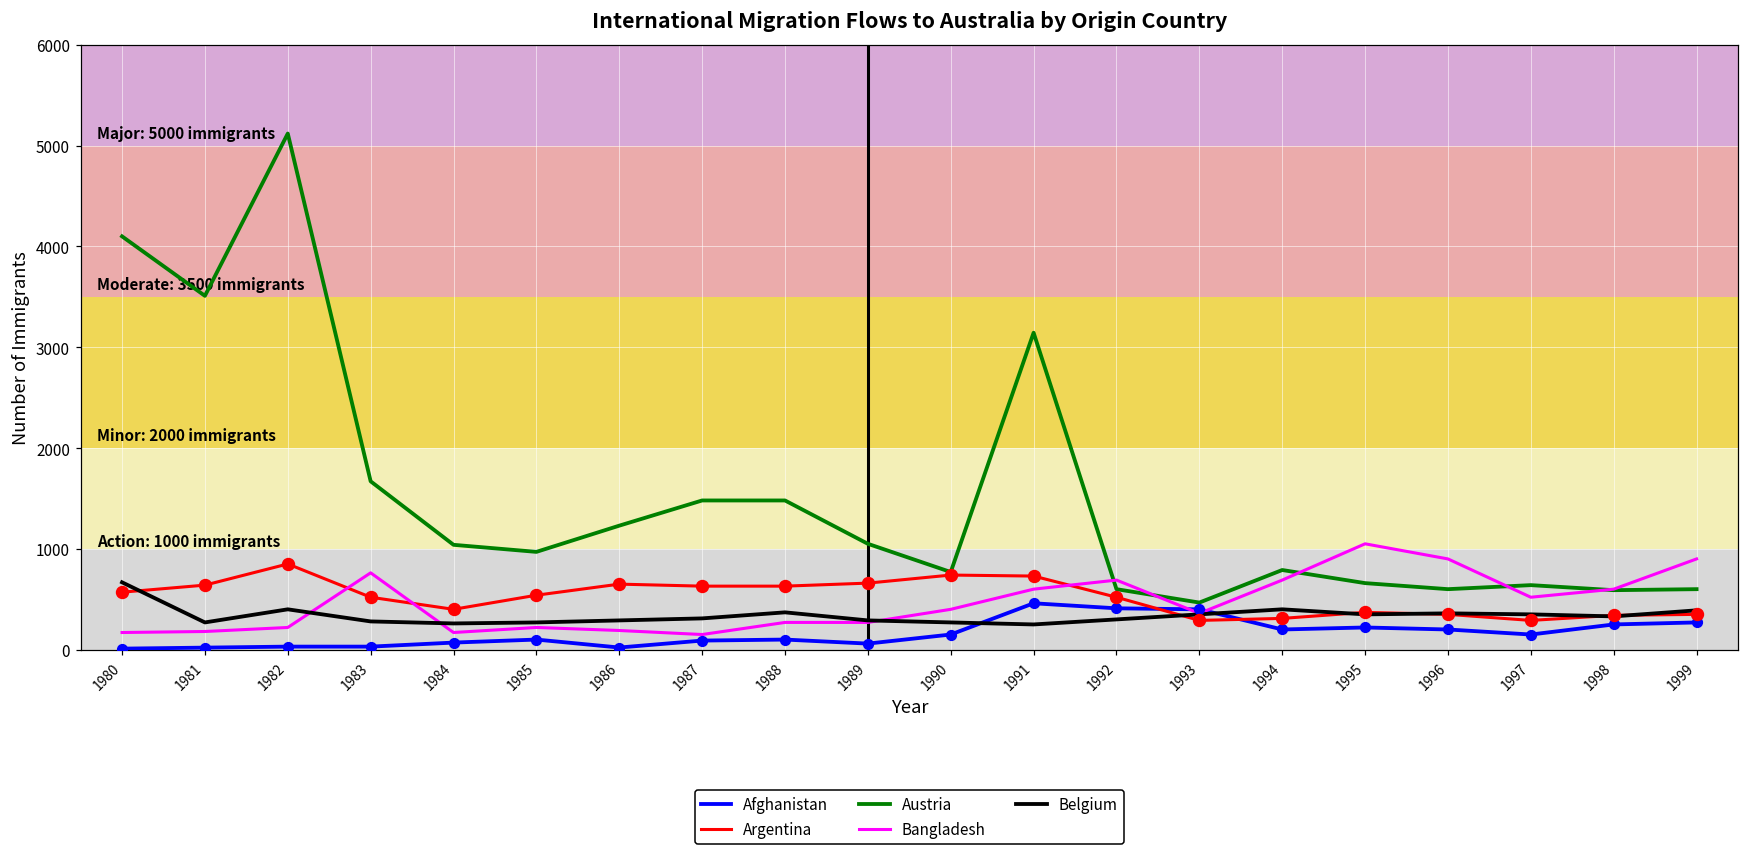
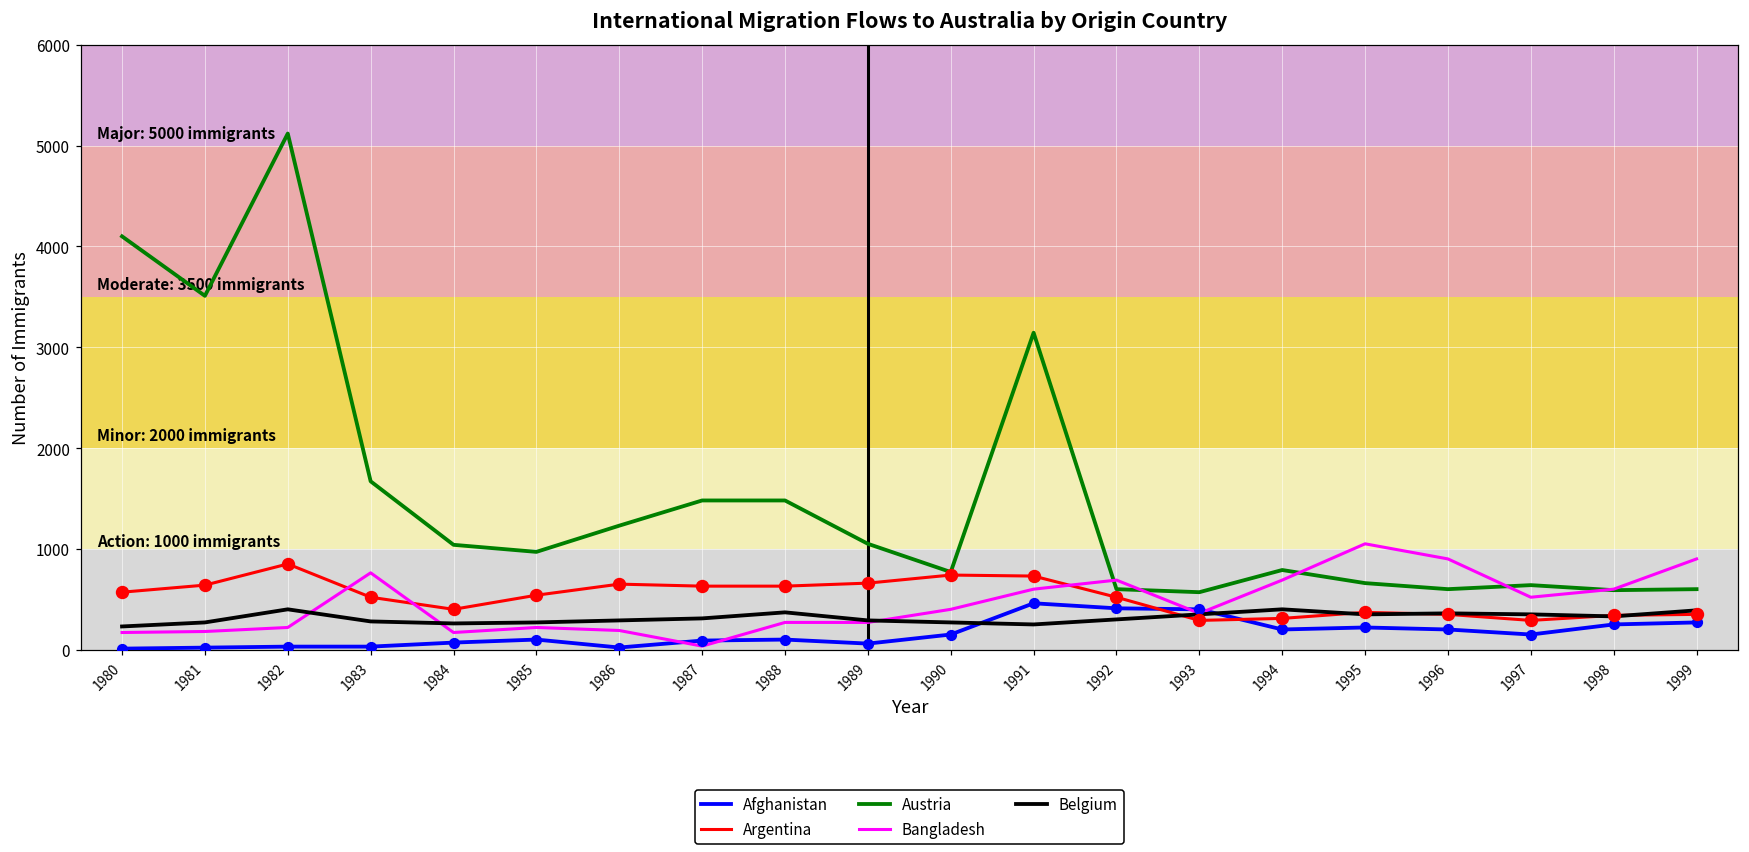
Belgium, 1980: 700 -> 200
Bangladesh, 1987: 200 -> 0
Austria, 1993: 500 -> 600
